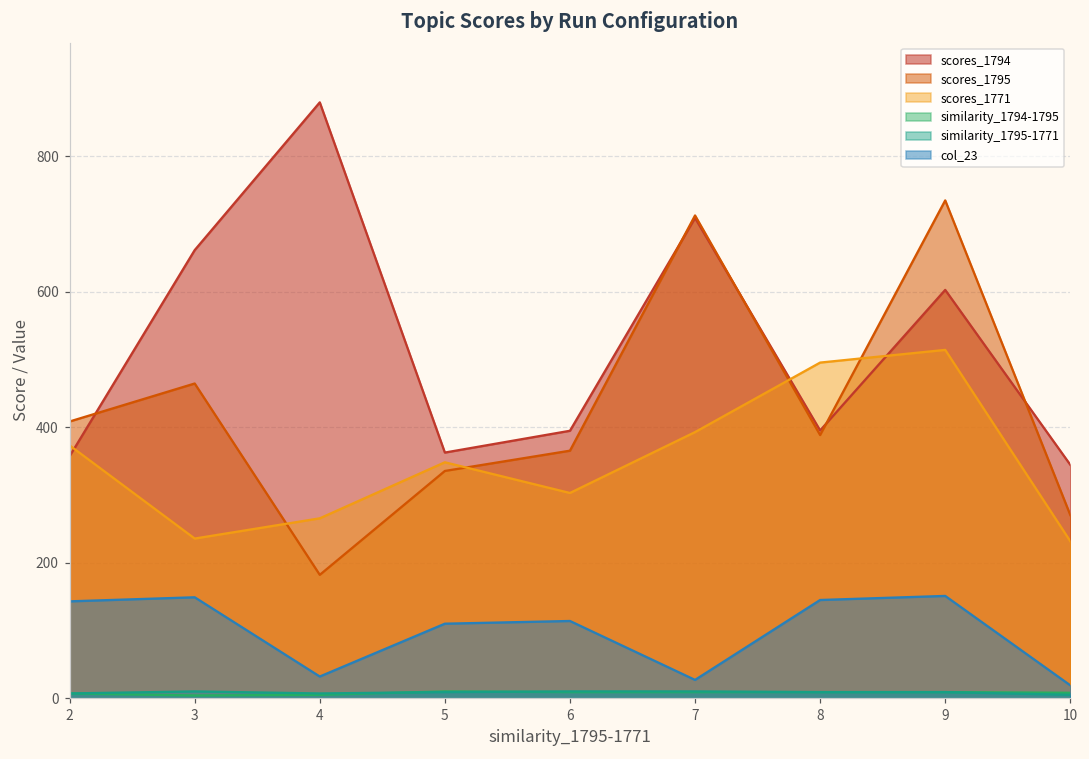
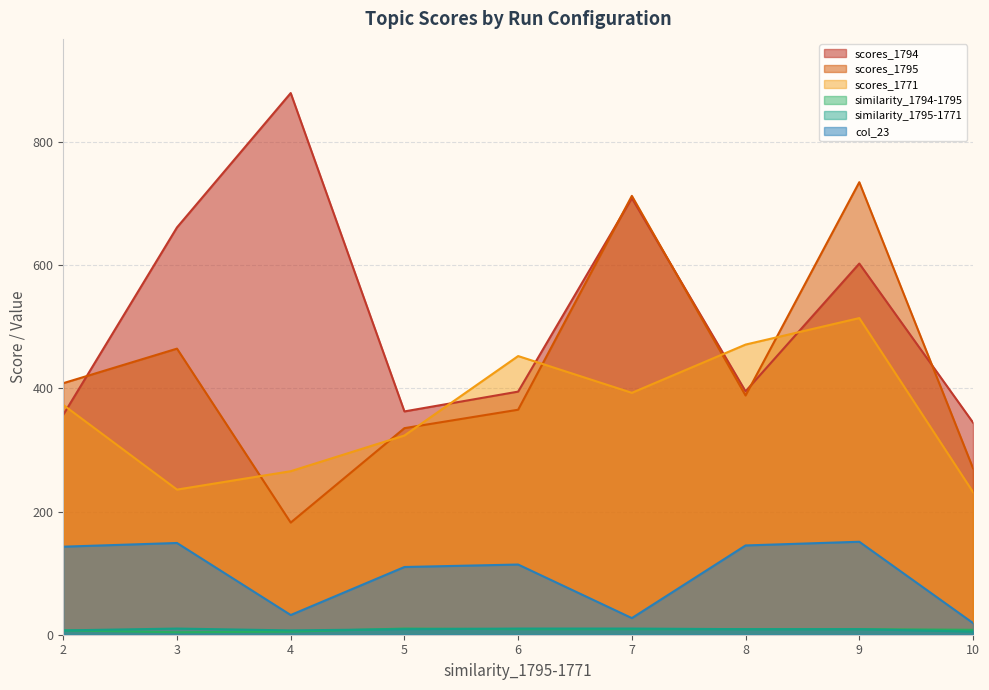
scores_1771, 5: 350 -> 320
scores_1771, 6: 300 -> 450
scores_1771, 8: 500 -> 470
